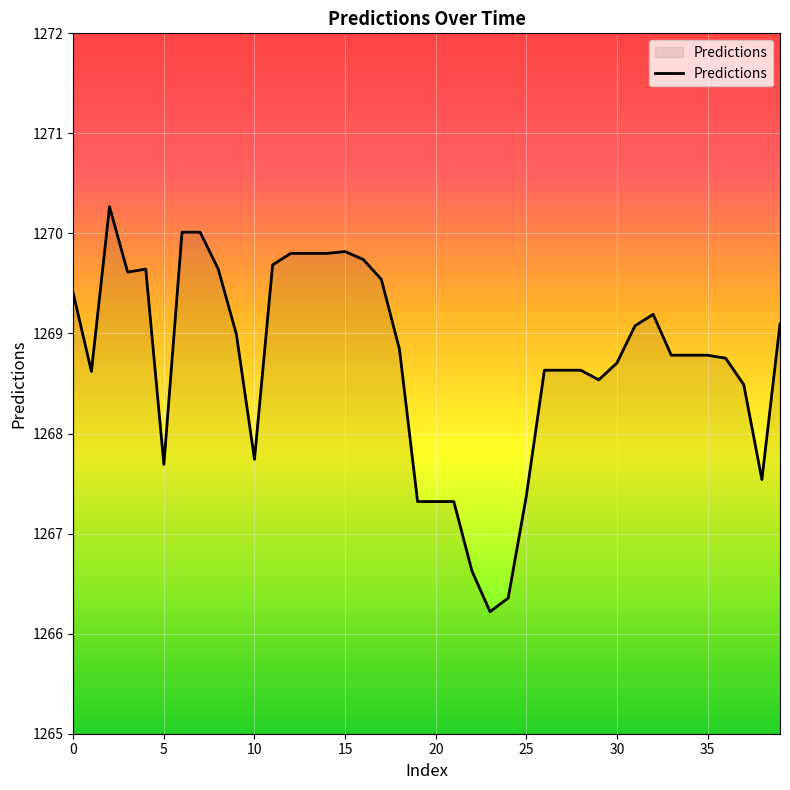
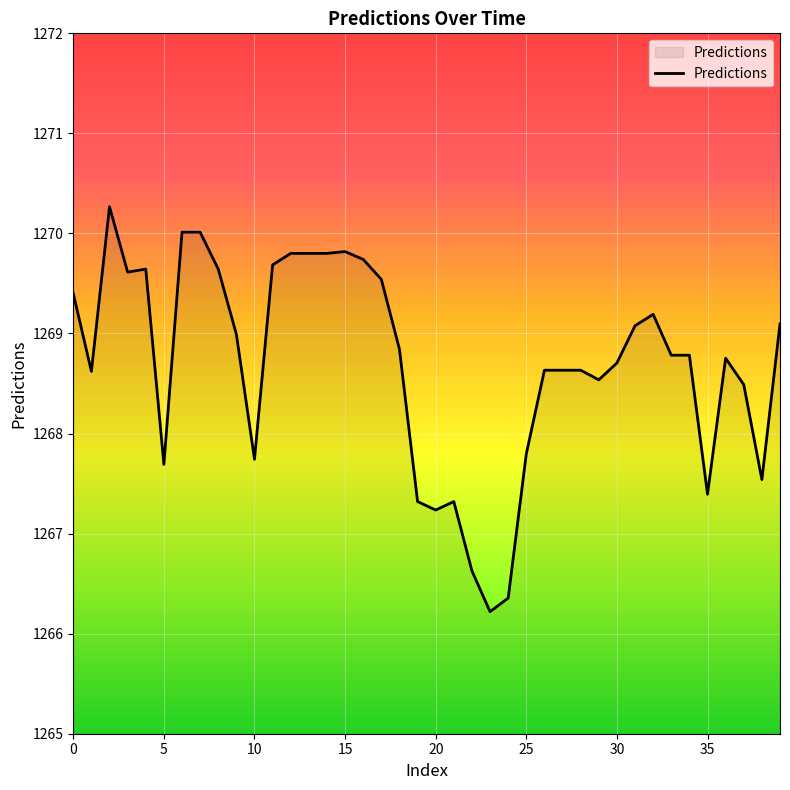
20: 1267.32 -> 1267.24
25: 1267.37 -> 1267.80
35: 1268.78 -> 1267.39
